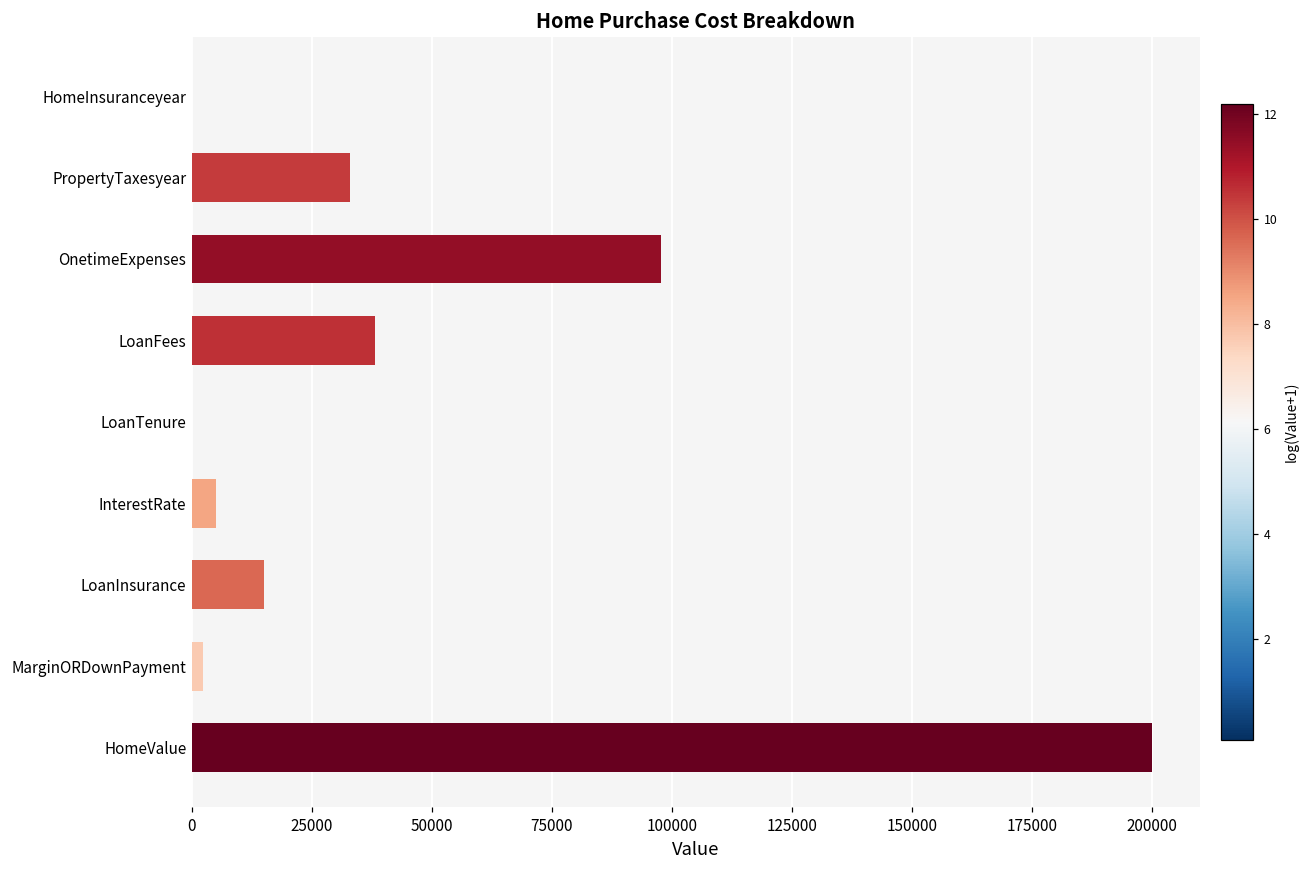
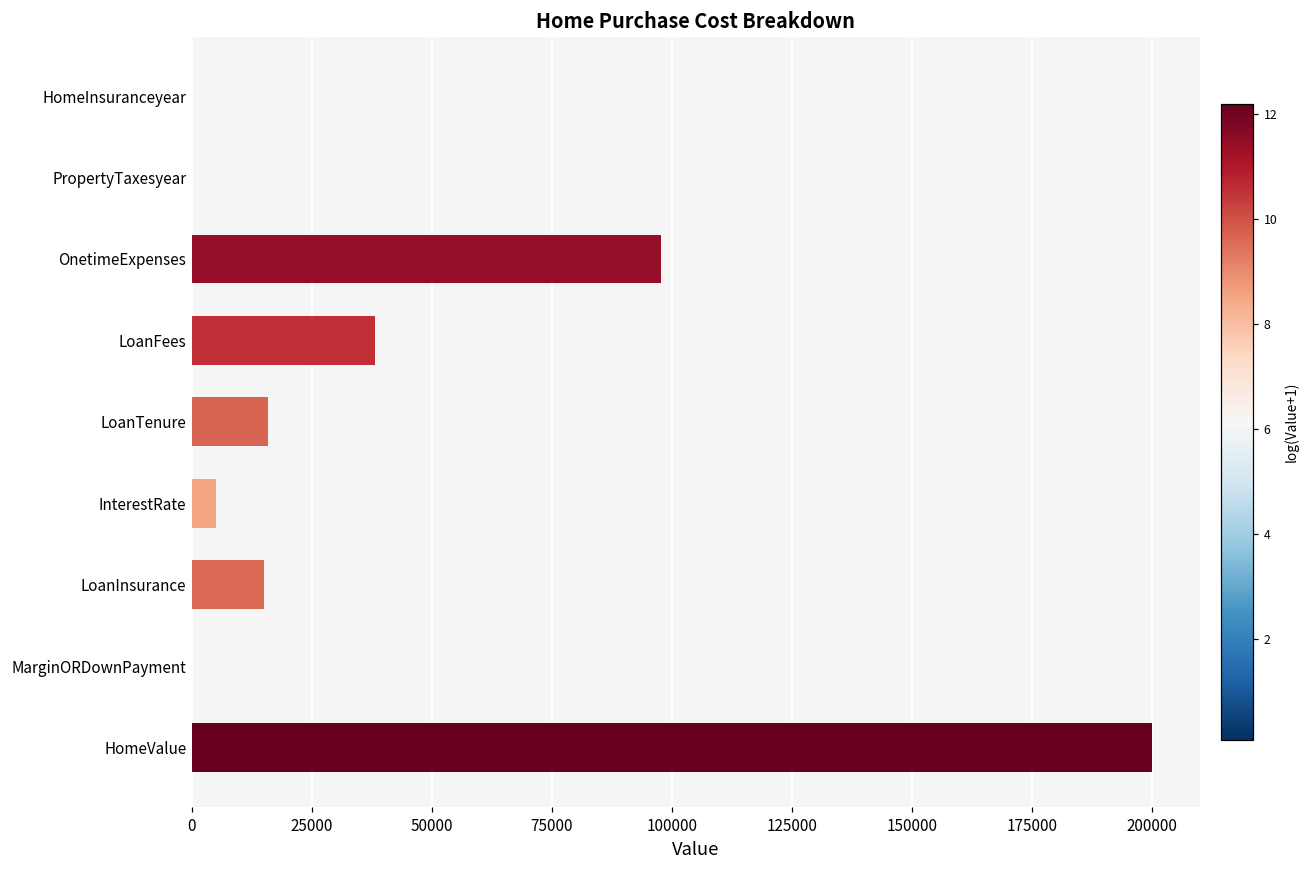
PropertyTaxesyear: 33000 -> 0
LoanTenure: 0 -> 16000
MarginORDownPayment: 2000 -> 0
